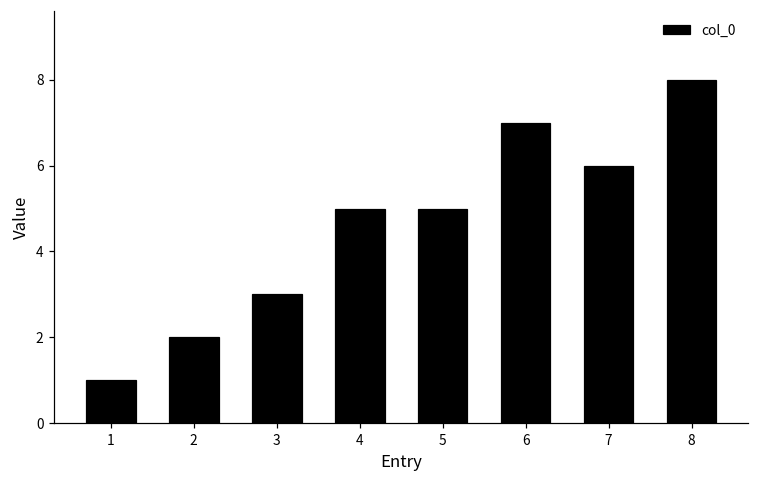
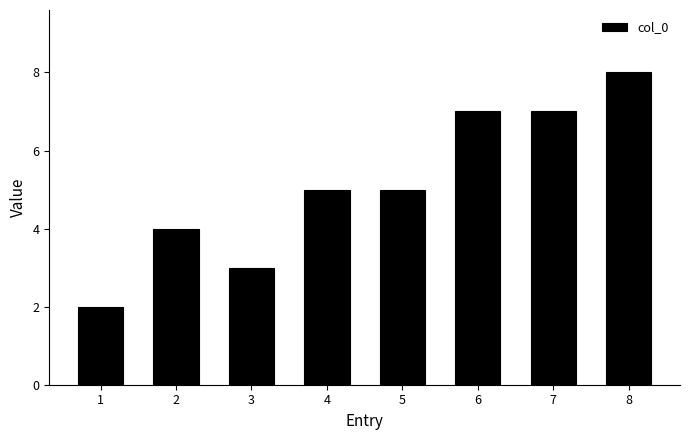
1: 1 -> 2
2: 2 -> 4
7: 6 -> 7
